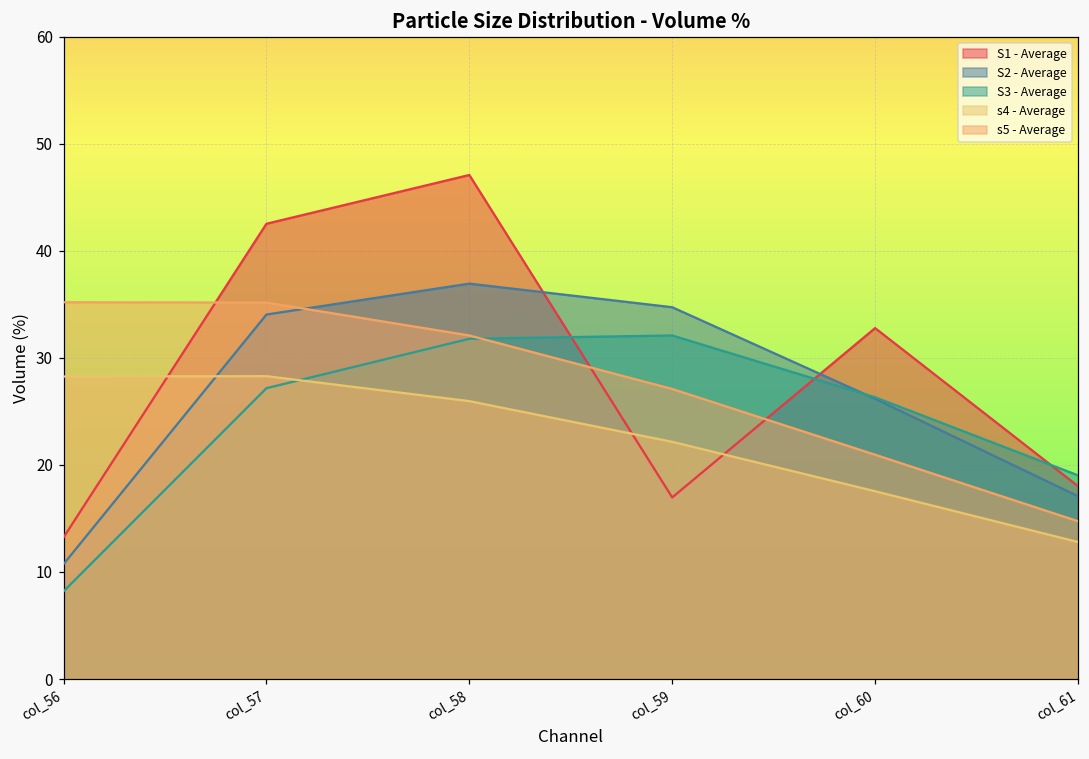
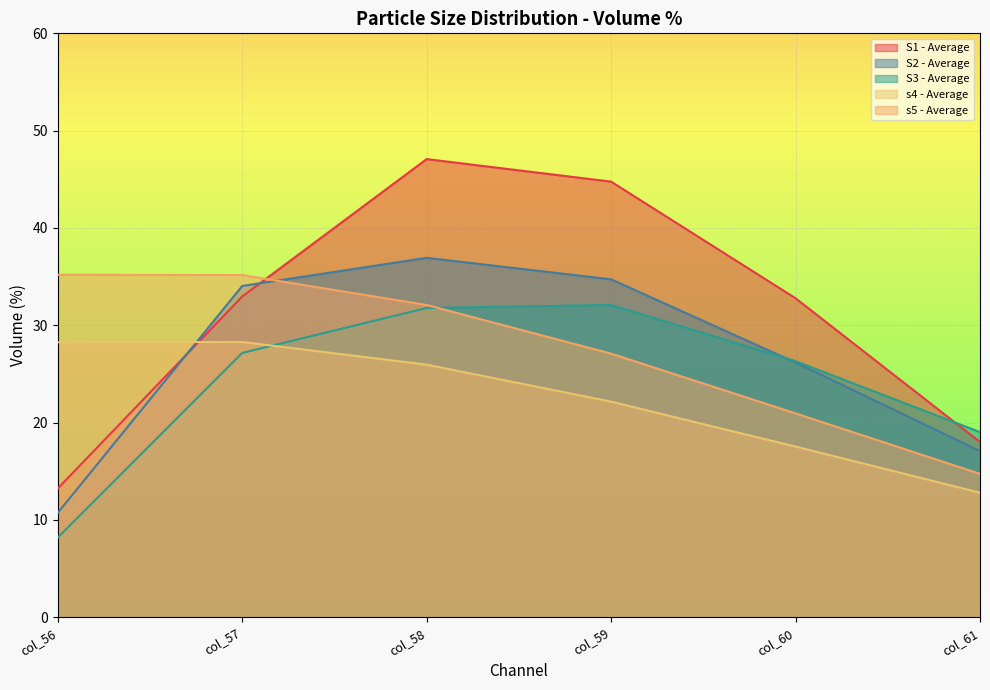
S1 - Average, col_57: 43 -> 33
S1 - Average, col_59: 17 -> 45
